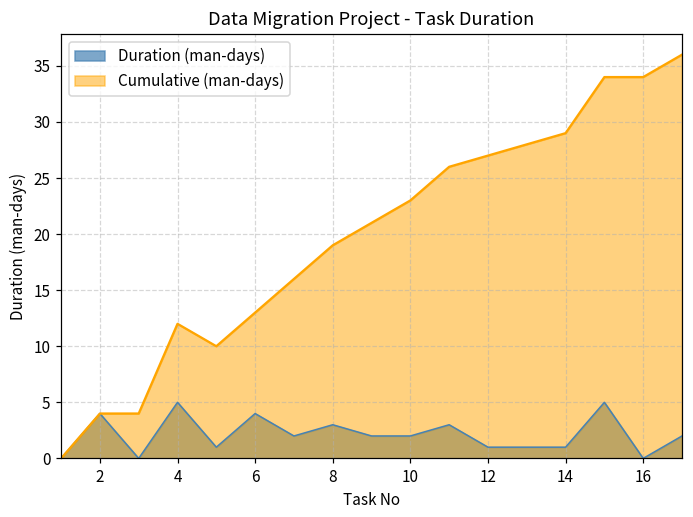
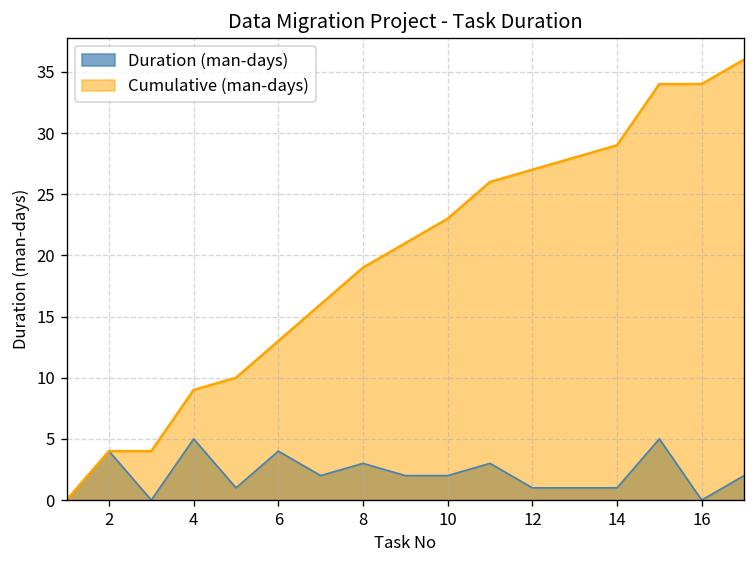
Cumulative (man-days), 4: 12 -> 9
